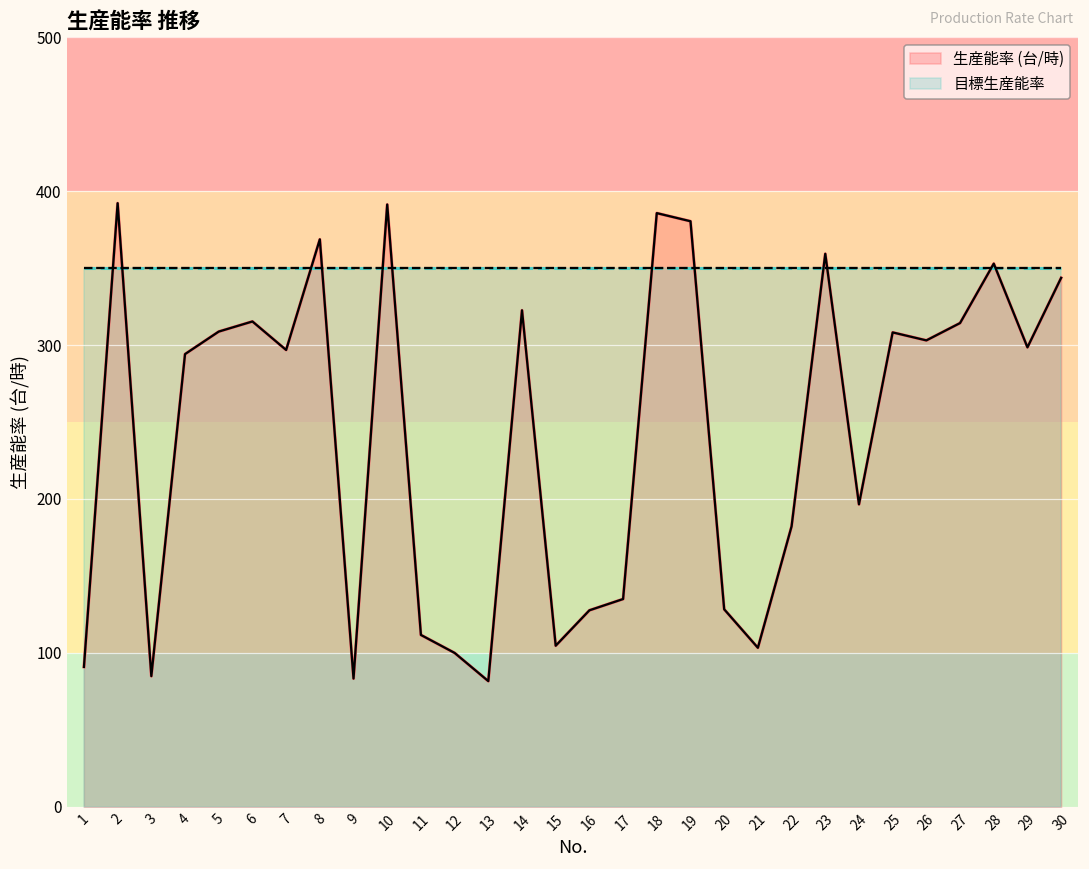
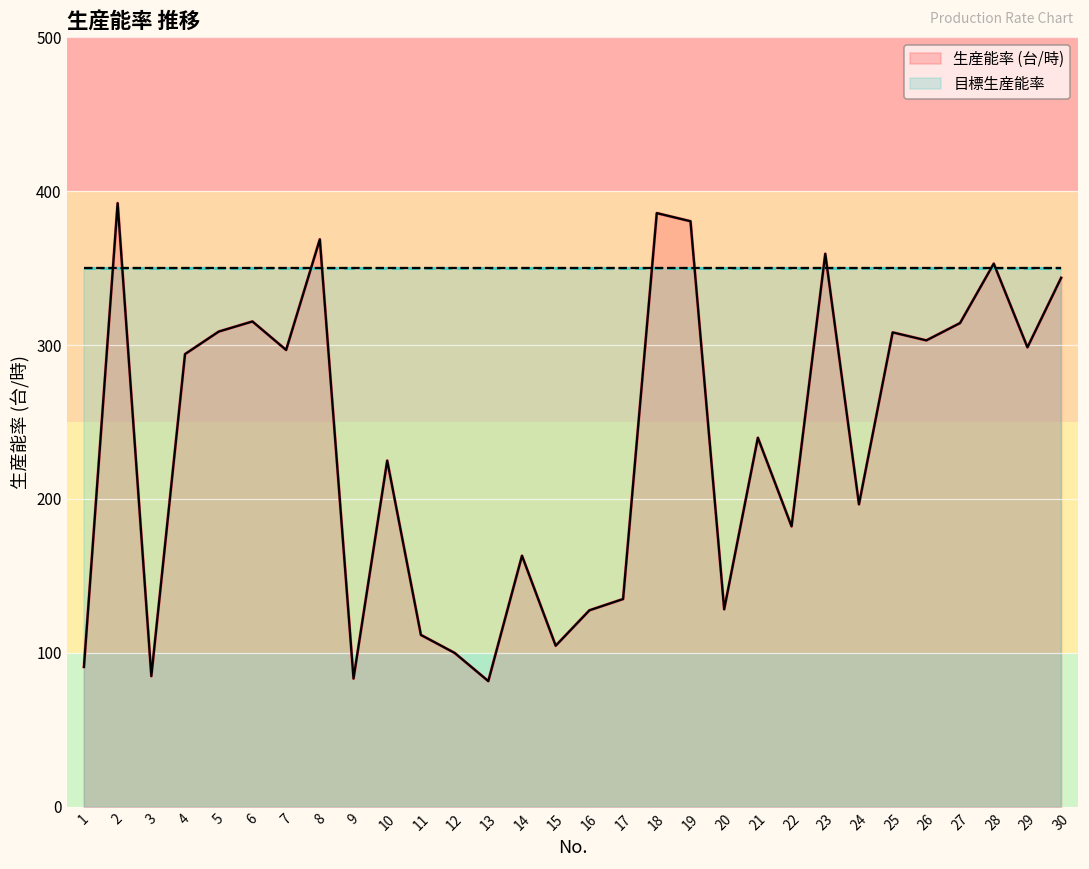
生産能率 (台/時), 10: 391 -> 225
生産能率 (台/時), 14: 323 -> 163
生産能率 (台/時), 21: 103 -> 240
